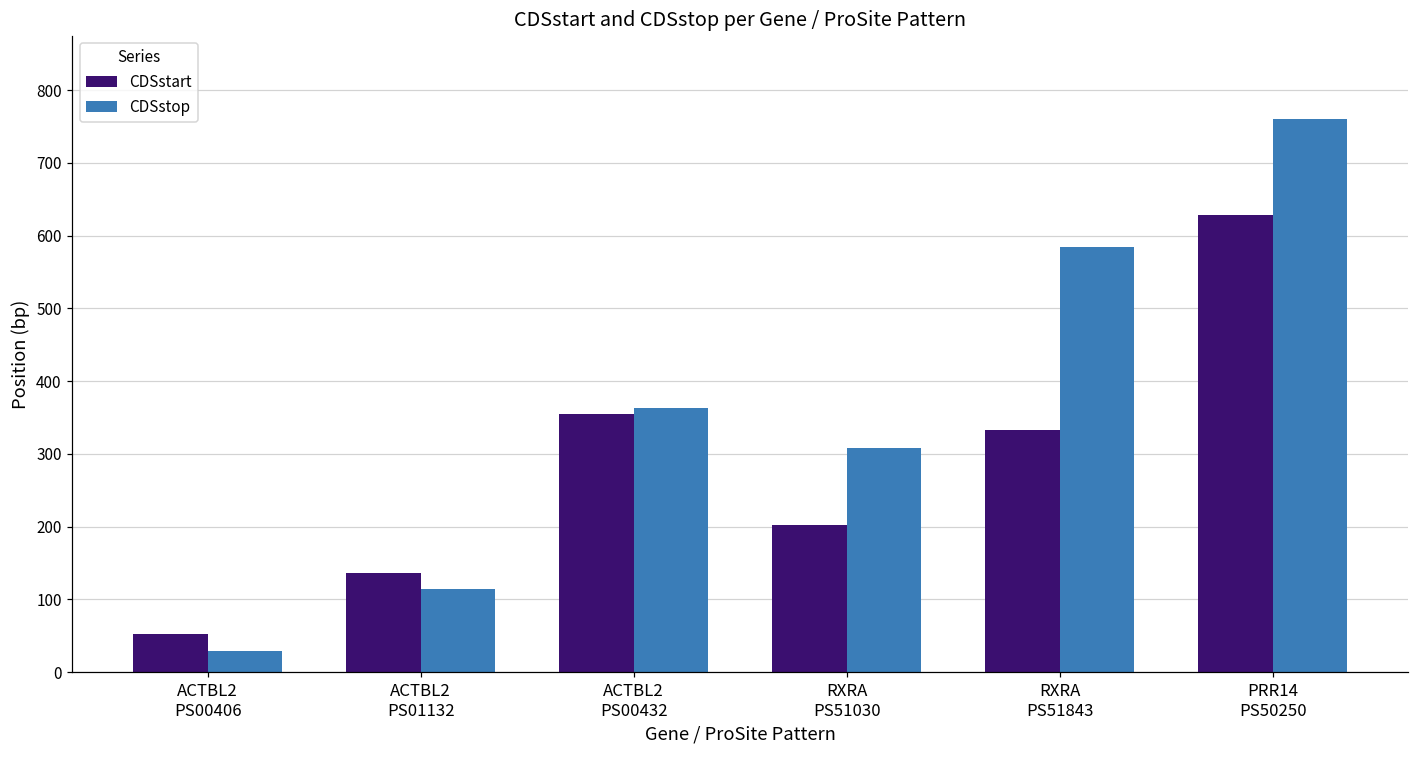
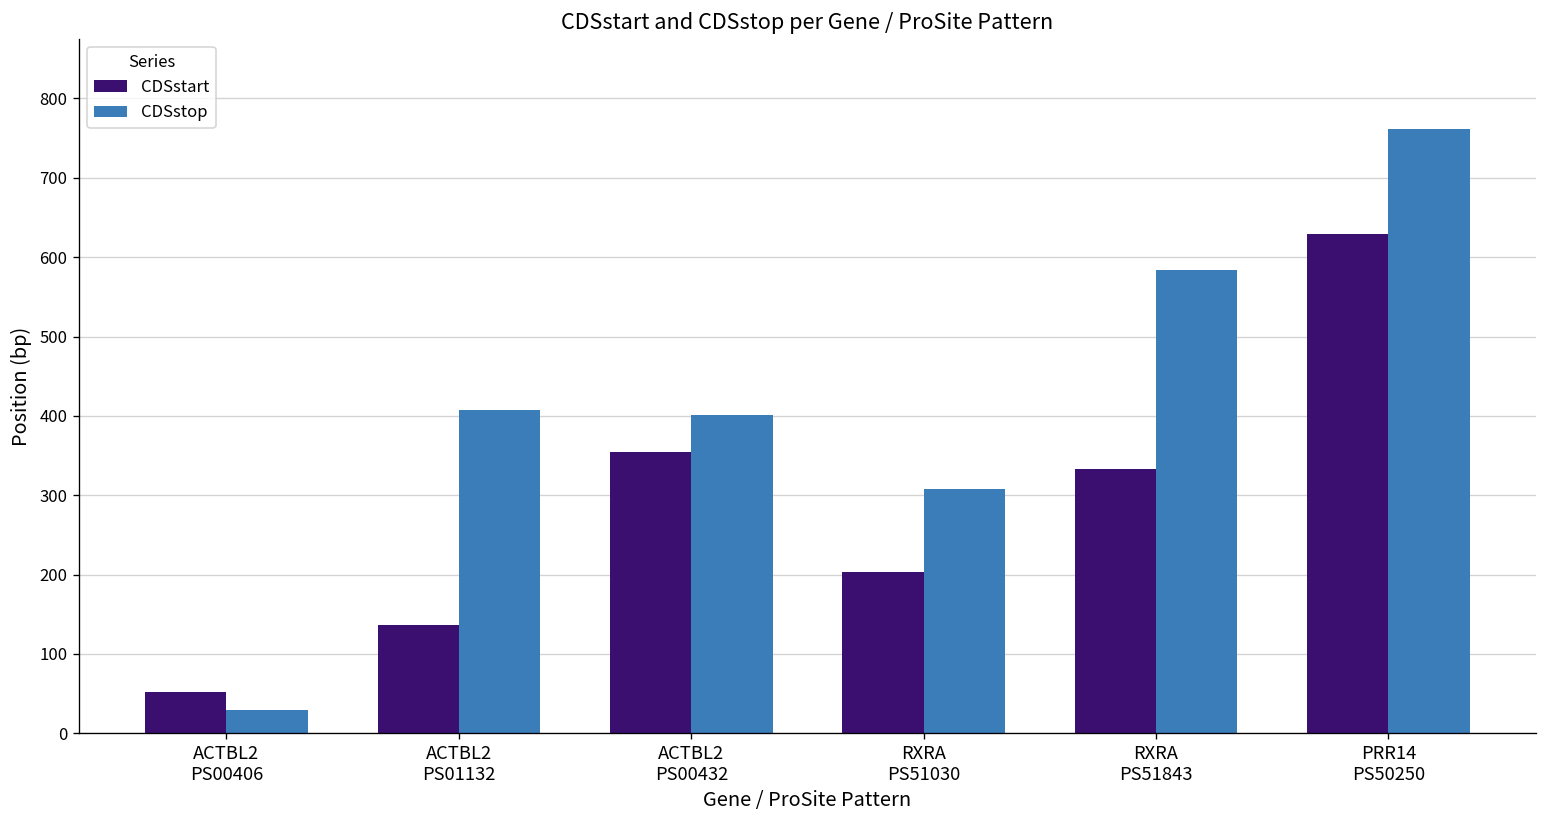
CDSstop, ACTBL2 PS01132: 120 -> 410
CDSstop, ACTBL2 PS00432: 360 -> 400
